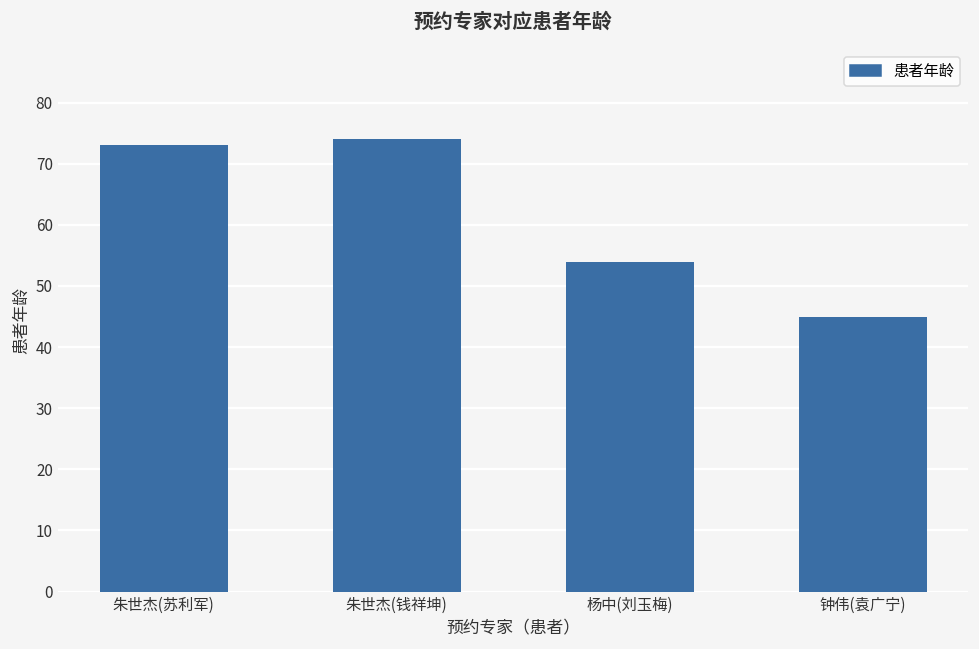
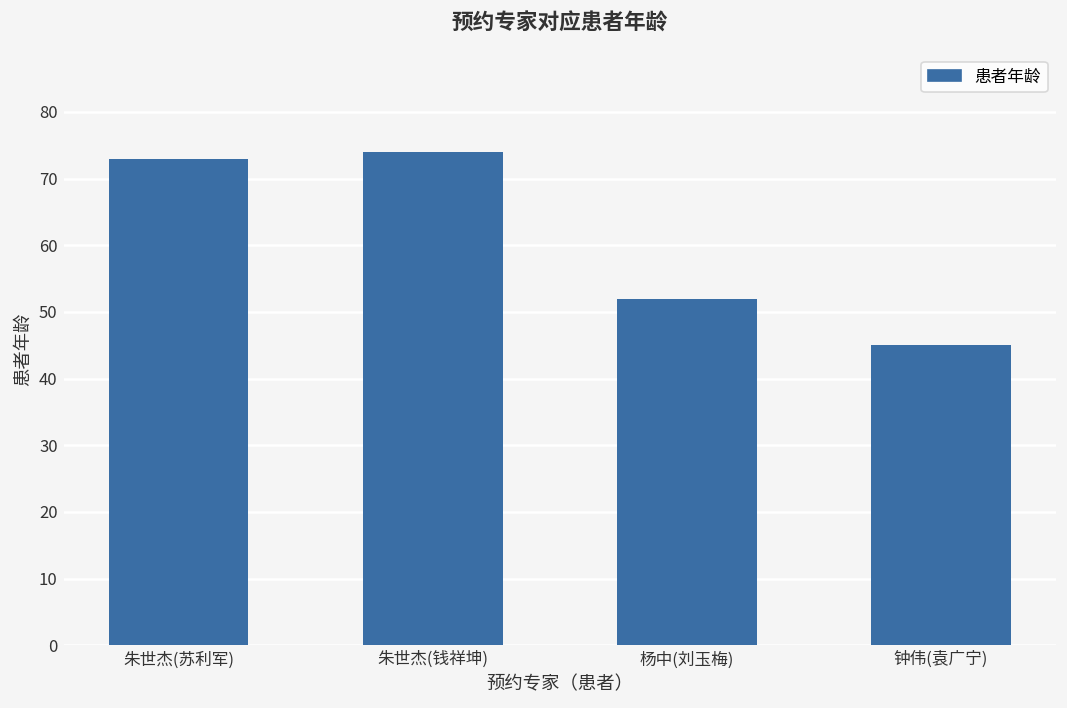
杨中(刘玉梅): 54 -> 52
